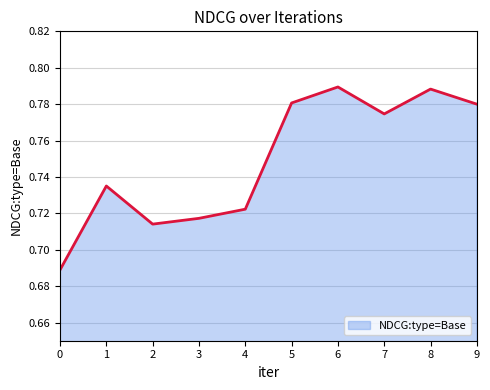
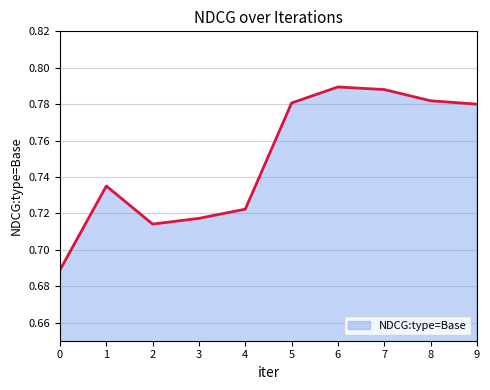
7: 0.775 -> 0.788
8: 0.788 -> 0.782
